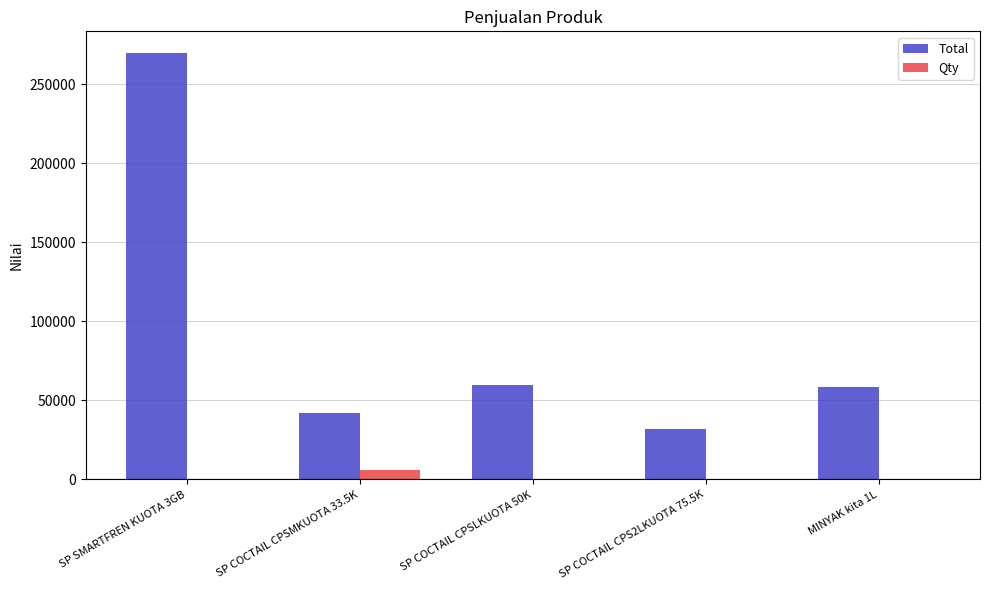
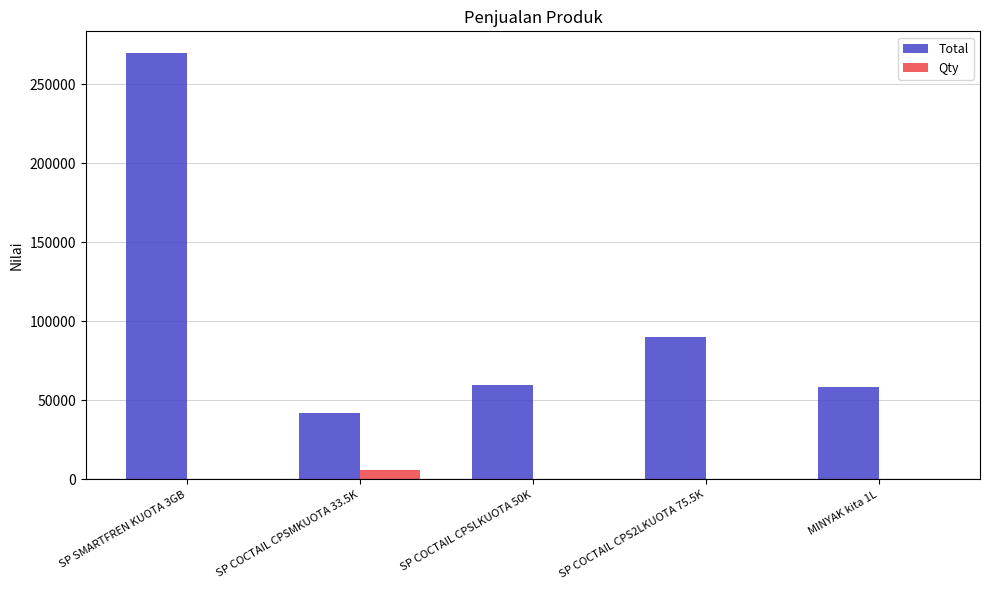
Total, SP COCTAIL CPS2LKUOTA 75.5K: 32000 -> 90000
